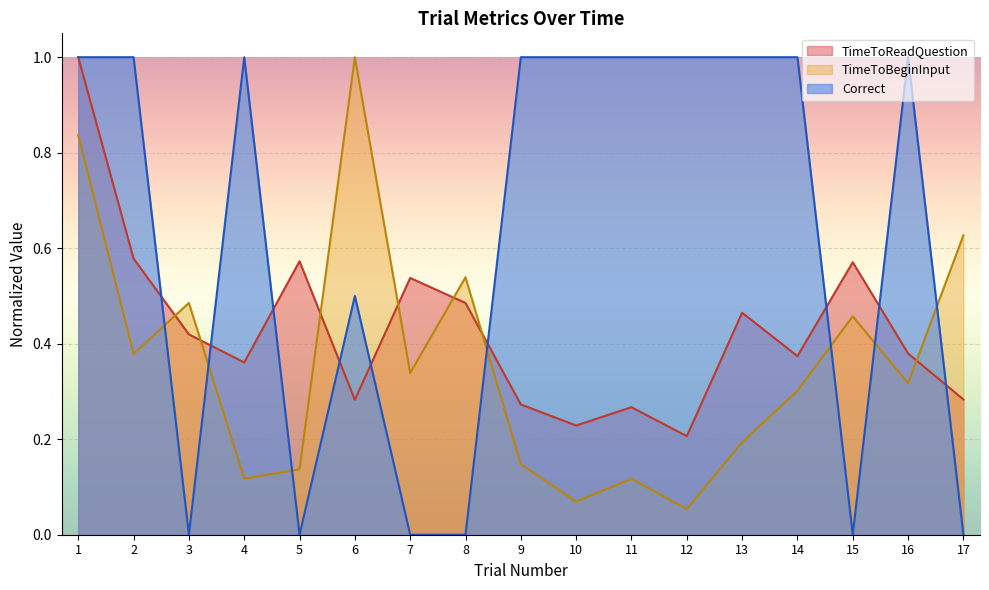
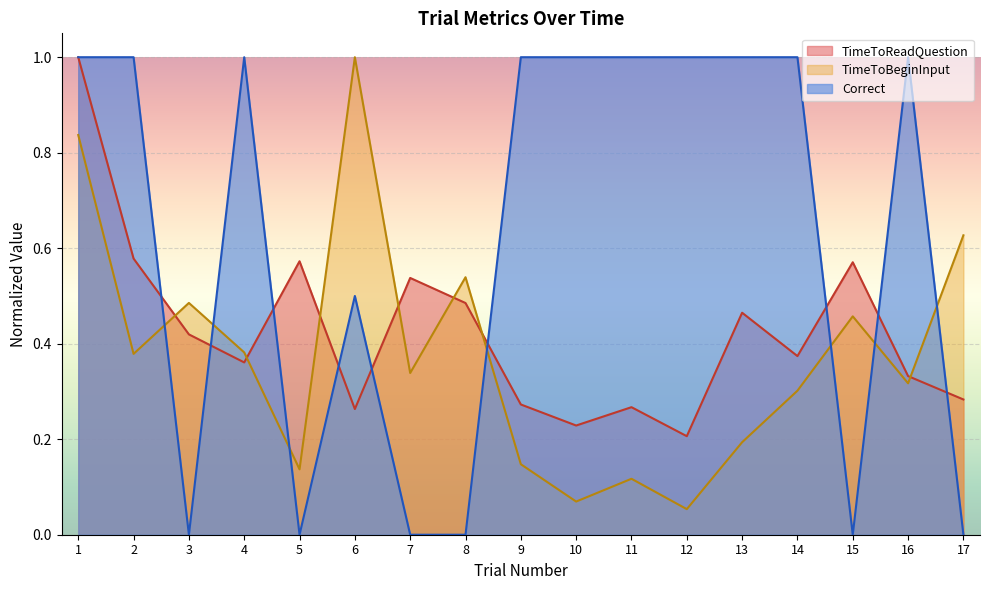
TimeToBeginInput, 4: 0.12 -> 0.38
TimeToReadQuestion, 6: 0.28 -> 0.26
TimeToReadQuestion, 16: 0.38 -> 0.33
